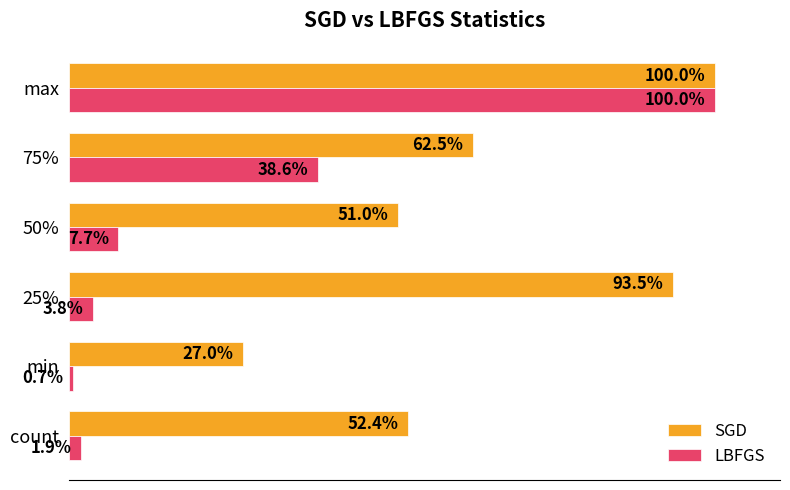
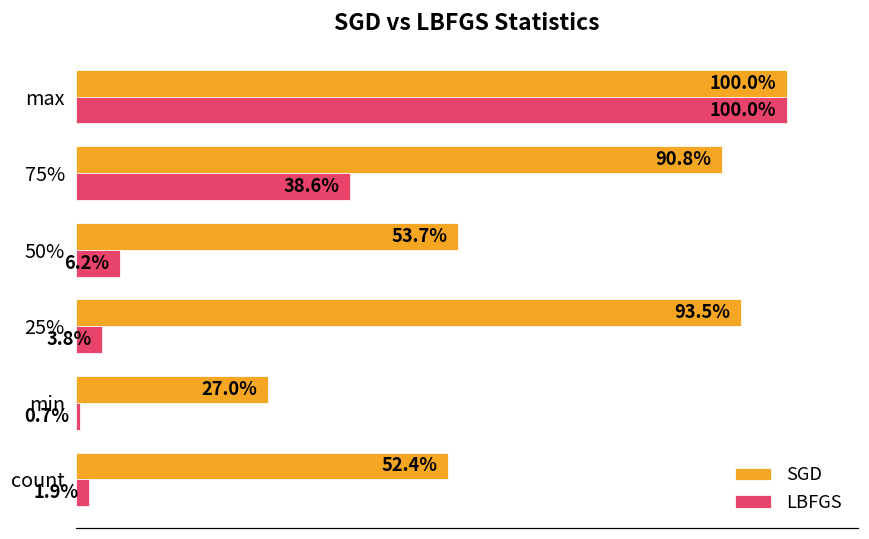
SGD, 75%: 62.5% -> 90.8%
SGD, 50%: 51.0% -> 53.7%
LBFGS, 50%: 7.7% -> 6.2%
